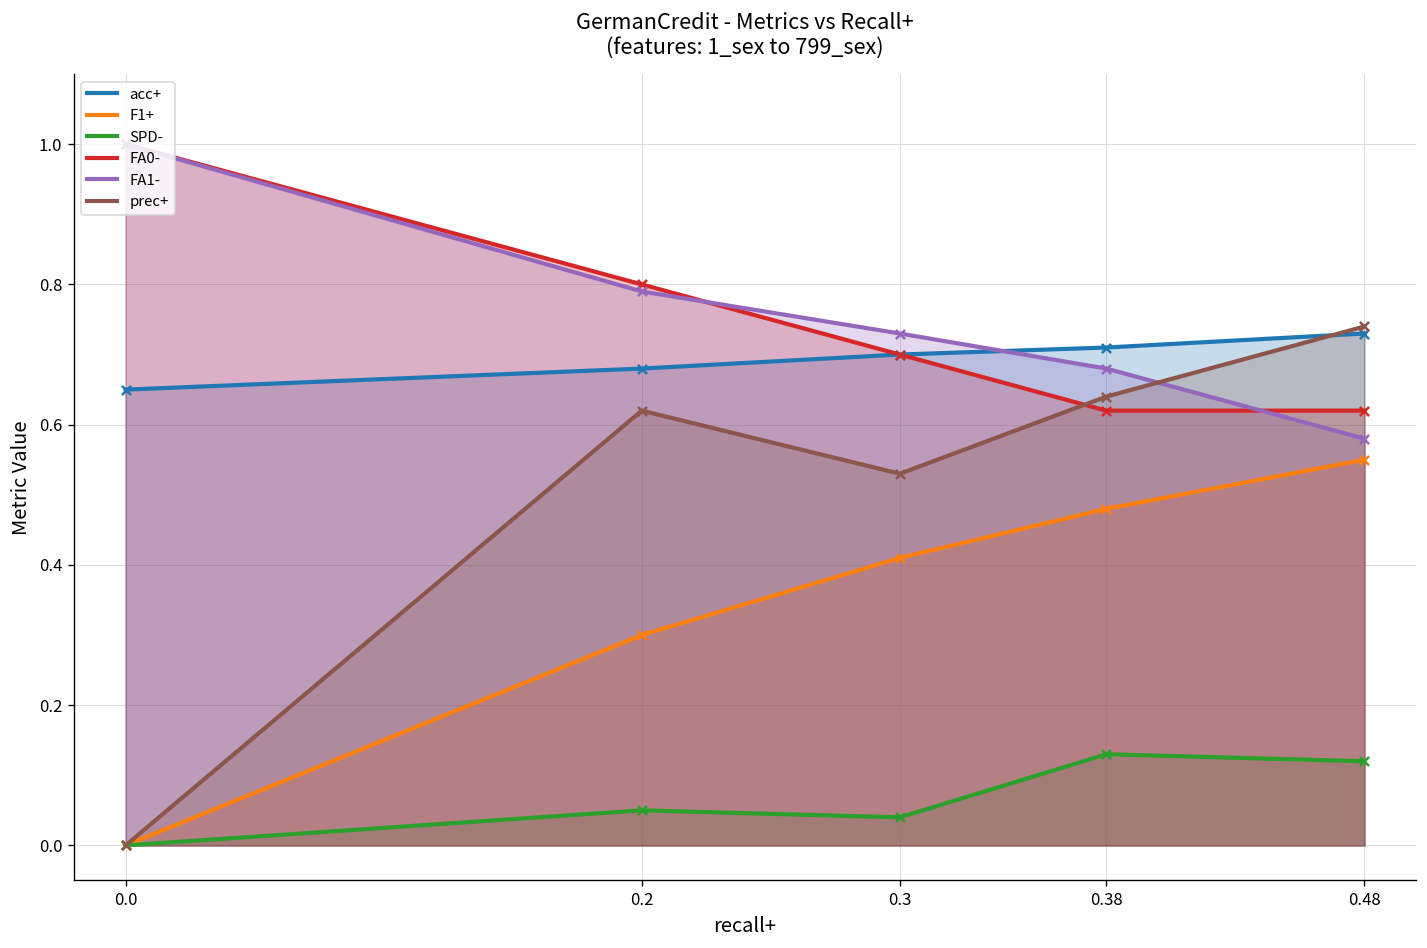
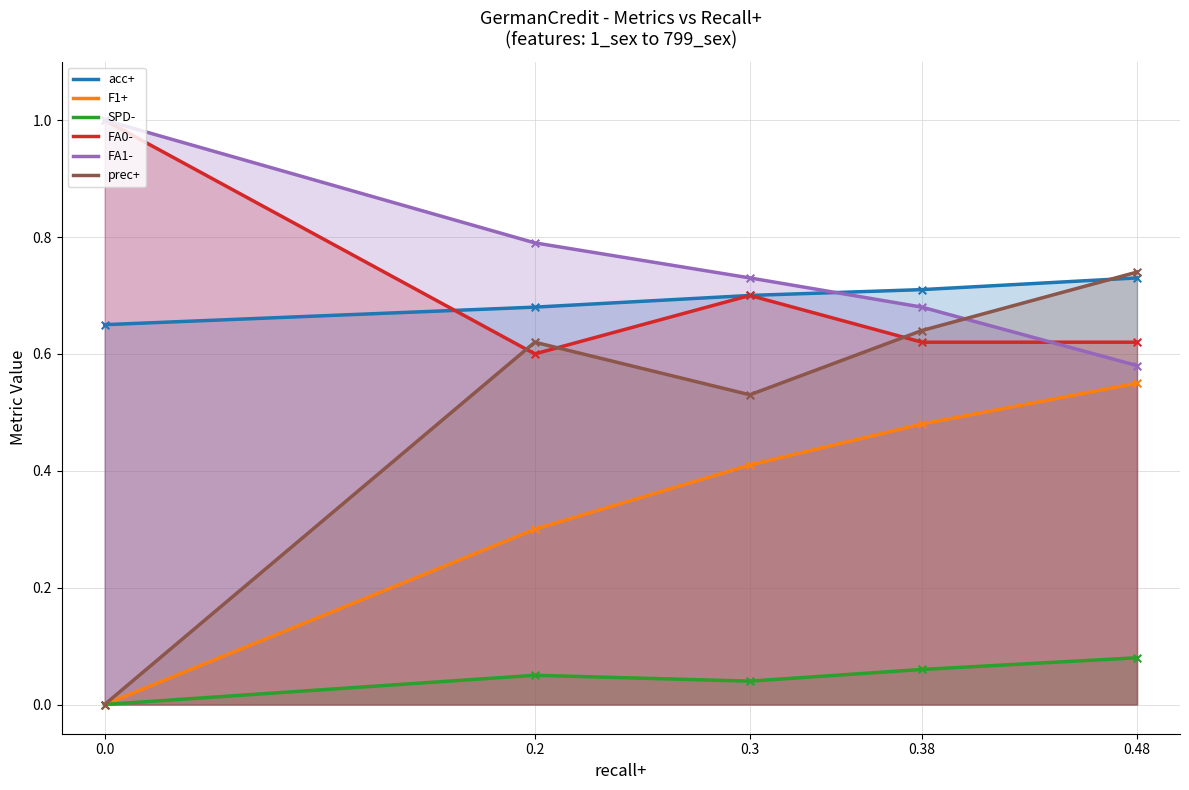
FA0-, 0.2: 0.8 -> 0.6
SPD-, 0.38: 0.13 -> 0.06
SPD-, 0.48: 0.12 -> 0.08
